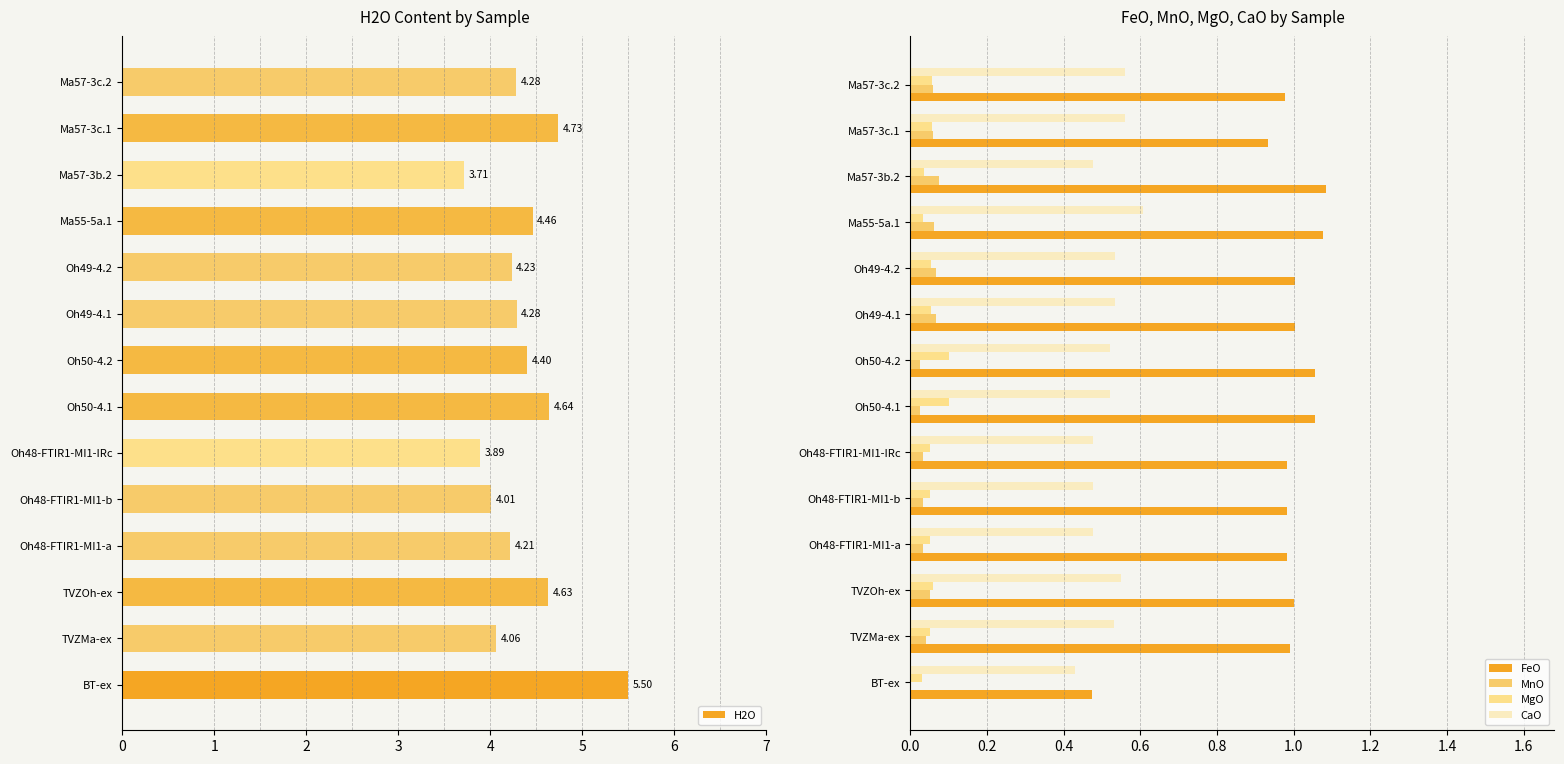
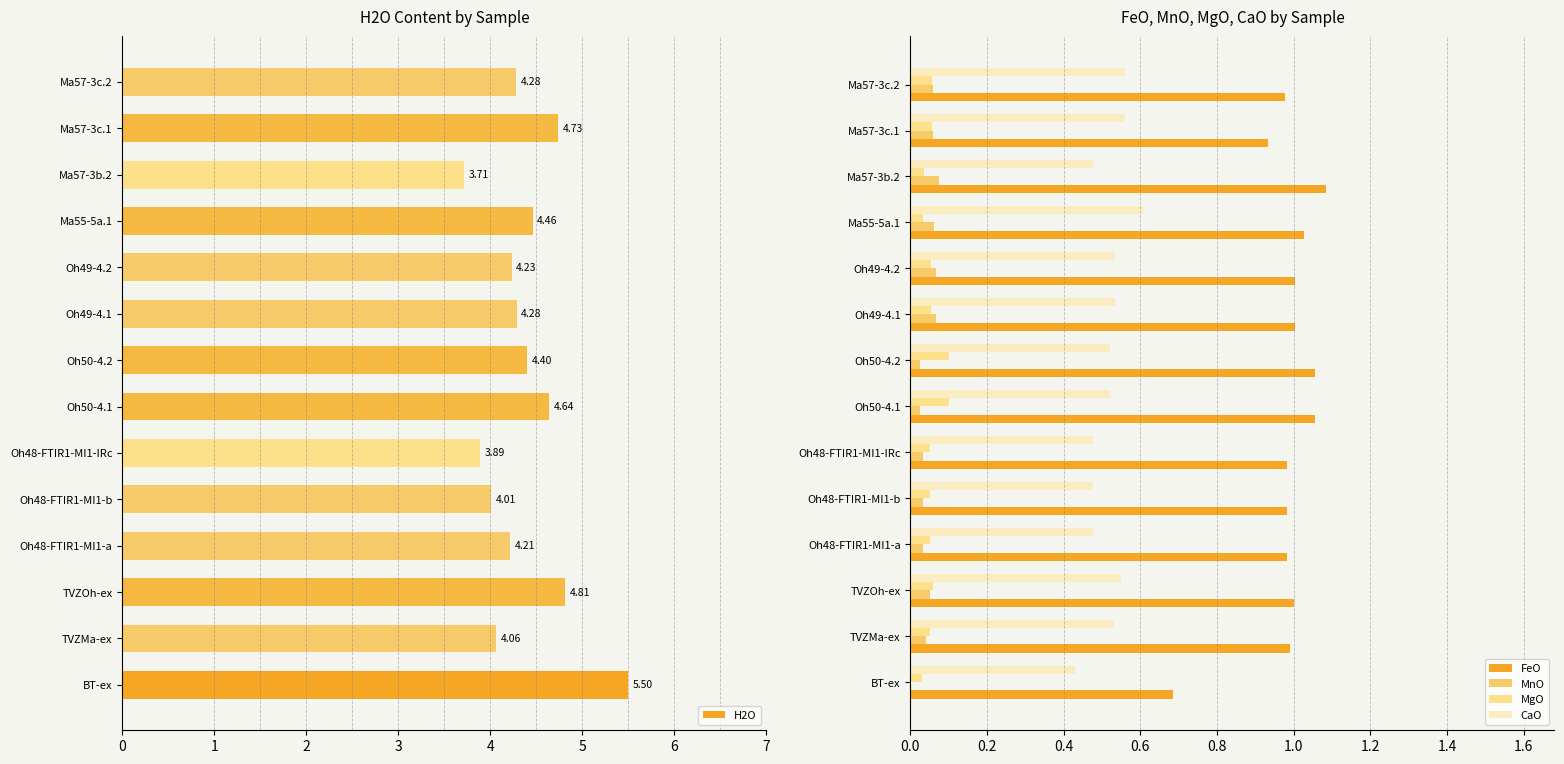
H2O Content by Sample, TVZOh-ex: 4.63 -> 4.81
FeO, MnO, MgO, CaO by Sample, FeO, Ma55-5a.1: 1.08 -> 1.03
FeO, MnO, MgO, CaO by Sample, FeO, BT-ex: 0.47 -> 0.68
